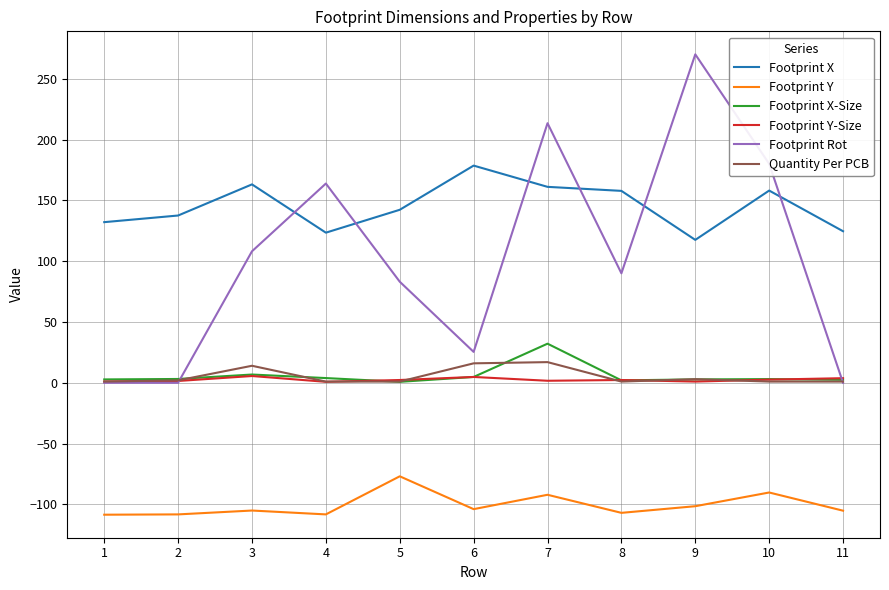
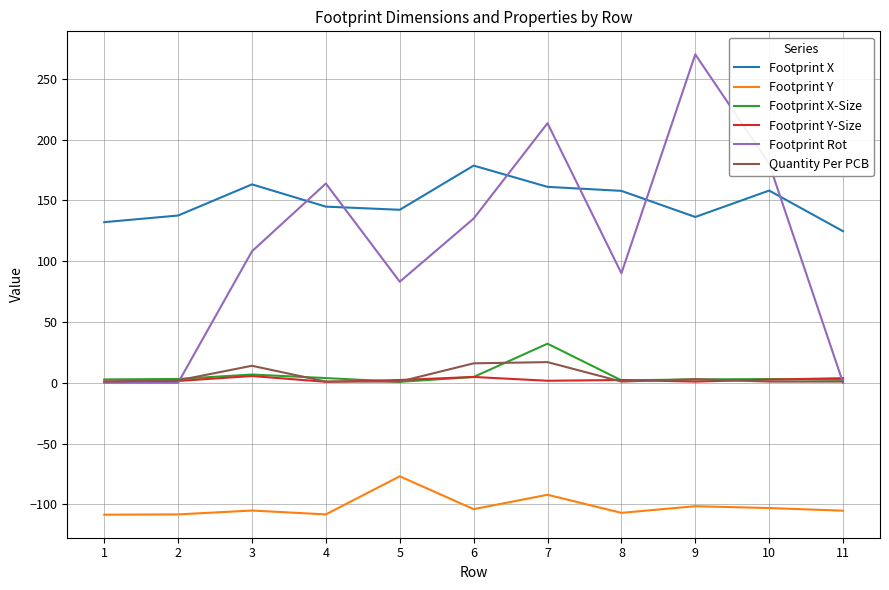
Footprint X, 4: 123 -> 145
Footprint Rot, 6: 25 -> 135
Footprint X, 9: 117 -> 136
Footprint Y, 10: -90 -> -103
